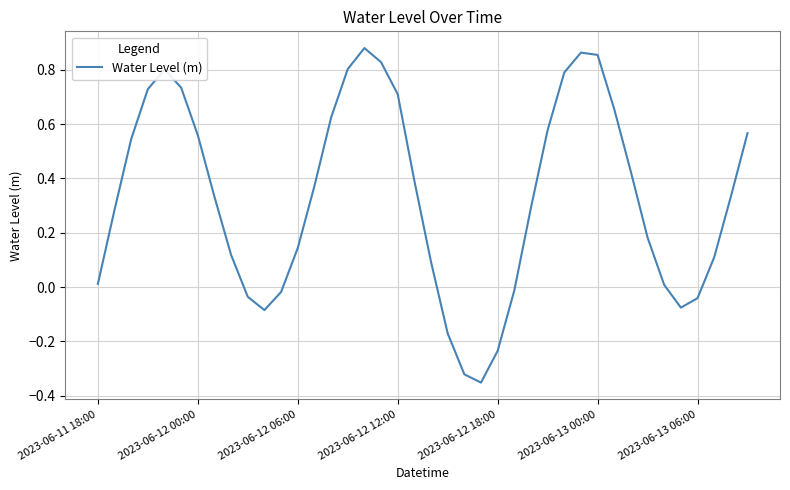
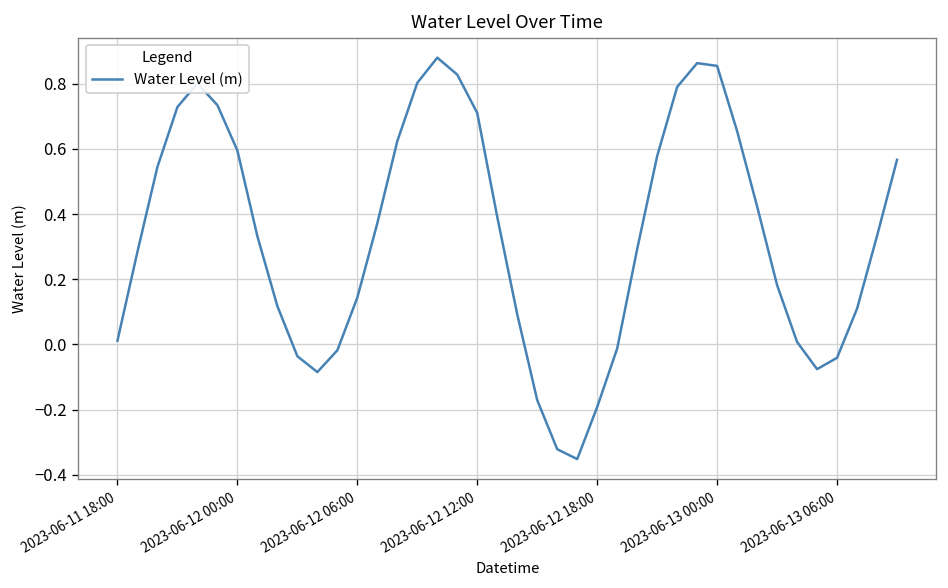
2023-06-12 00:00: 0.56 -> 0.59
2023-06-12 18:00: -0.23 -> -0.19
